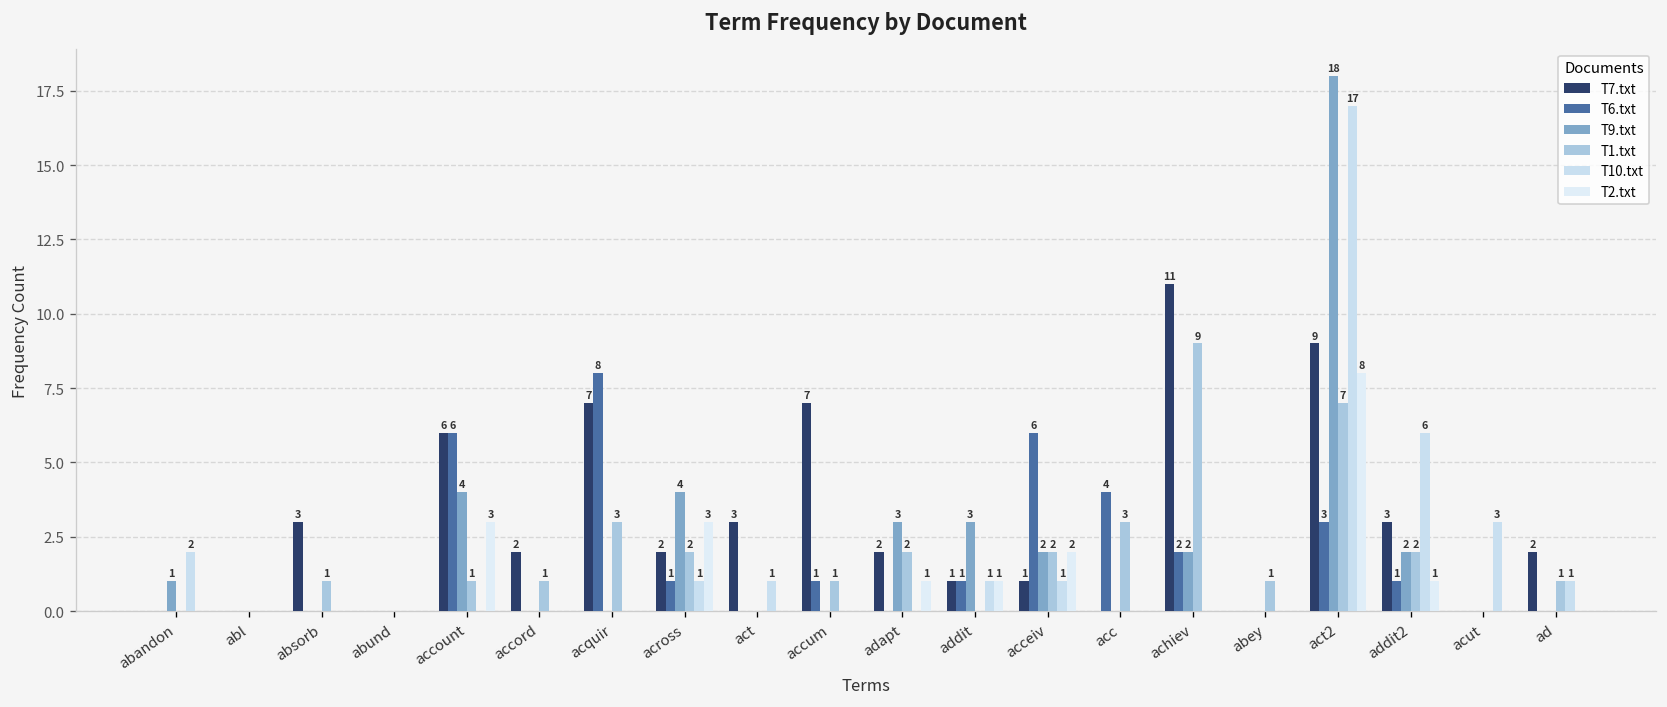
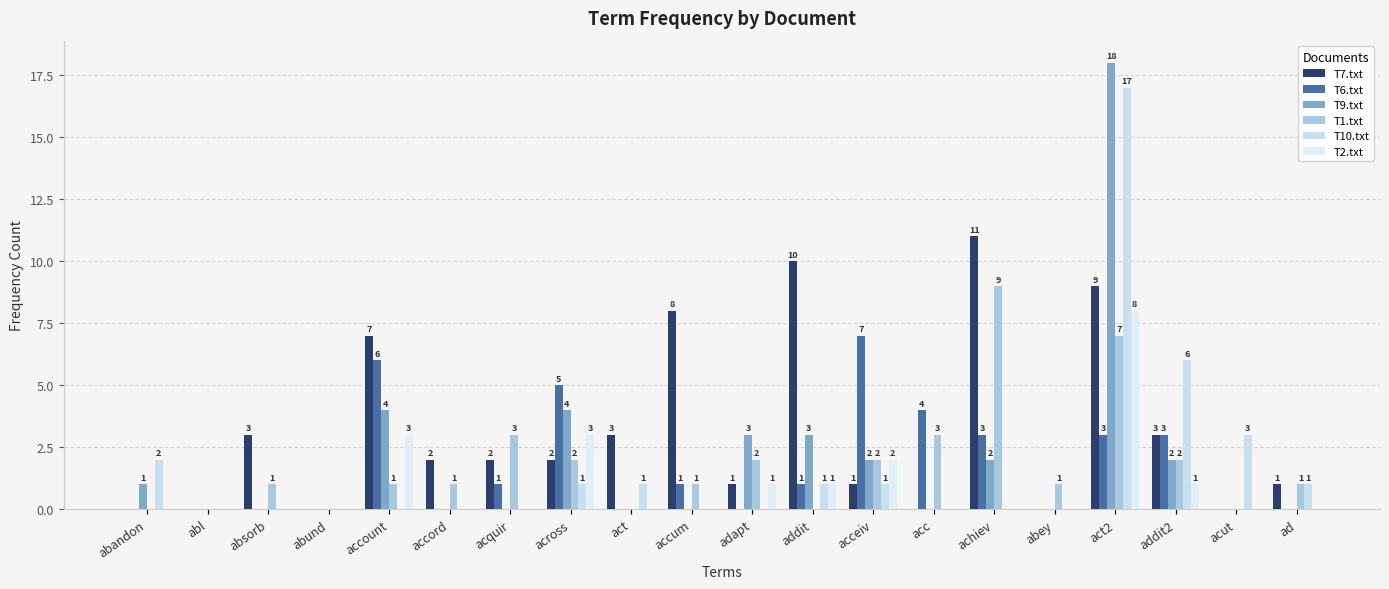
T7.txt, account: 6 -> 7
T7.txt, acquir: 7 -> 2
T6.txt, acquir: 8 -> 1
T6.txt, across: 1 -> 5
T7.txt, accum: 7 -> 8
T7.txt, adapt: 2 -> 1
T7.txt, addit: 1 -> 10
T6.txt, acceiv: 6 -> 7
T6.txt, achiev: 2 -> 3
T6.txt, addit2: 1 -> 3
T7.txt, ad: 2 -> 1
